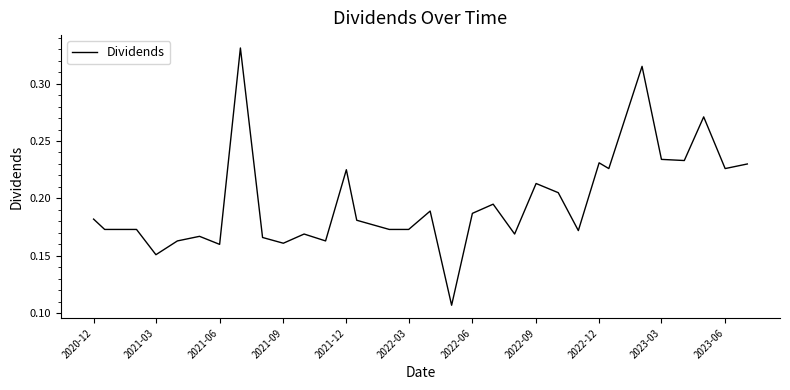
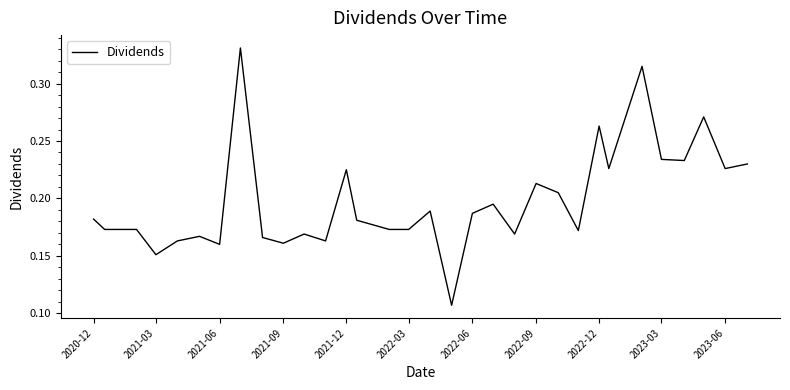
2022-12: 0.231 -> 0.263
